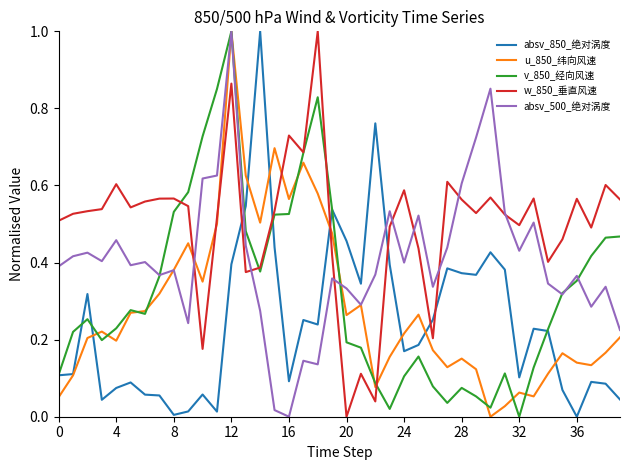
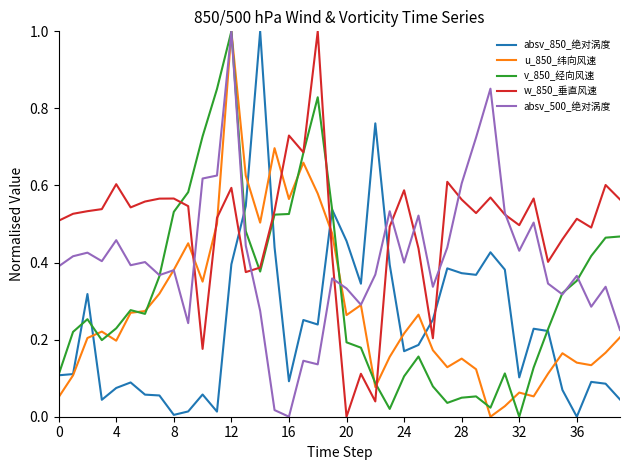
w_850_垂直风速, 12: 0.86 -> 0.59
v_850_经向风速, 28: 0.07 -> 0.05
w_850_垂直风速, 36: 0.57 -> 0.51
